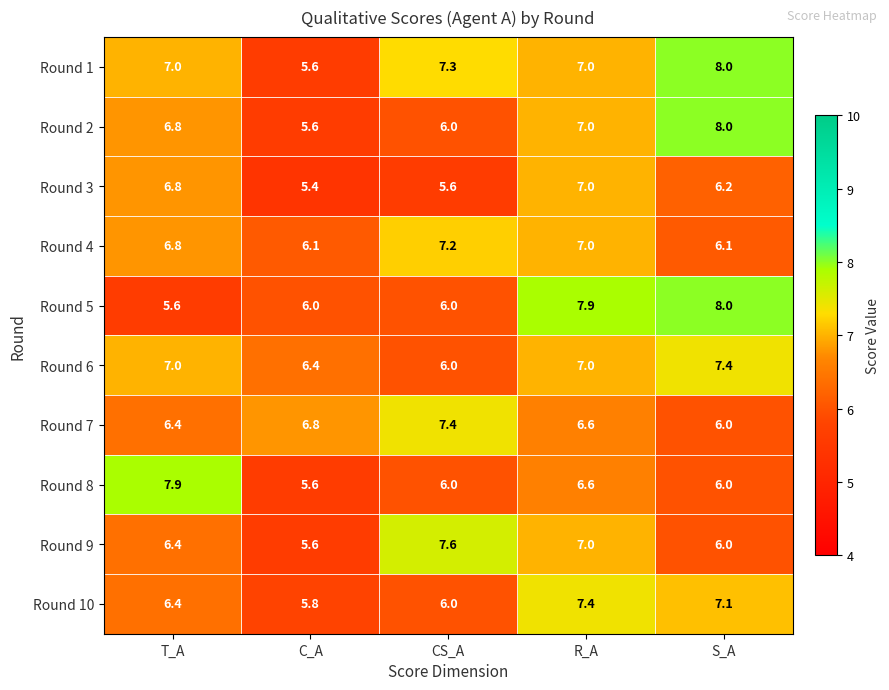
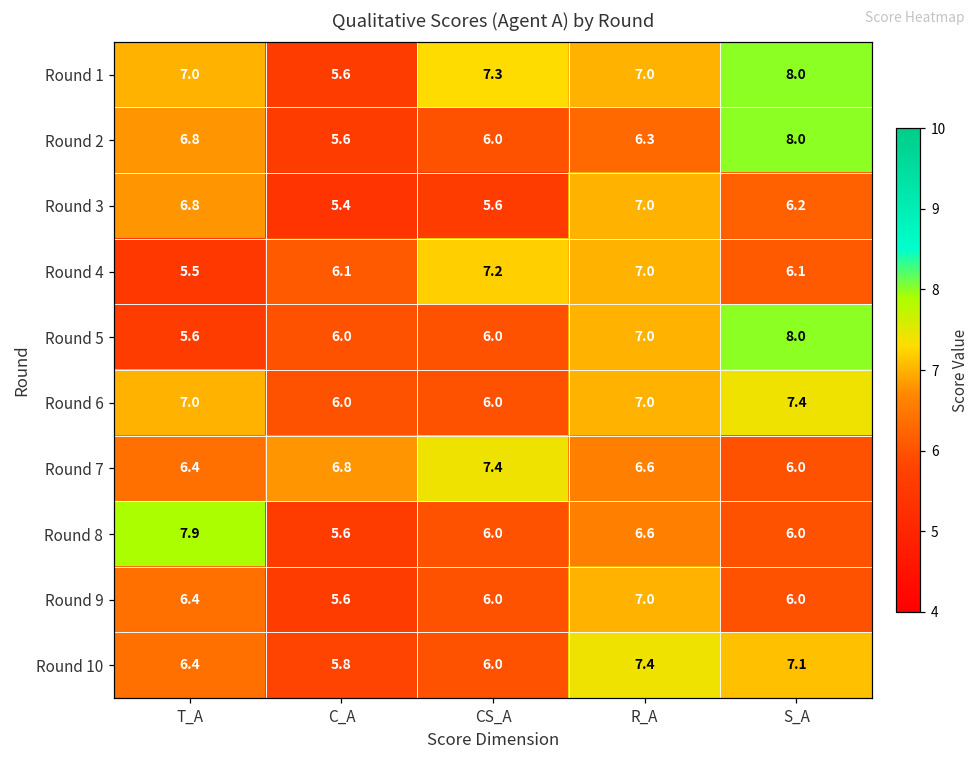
Round 2, R_A: 7.0 -> 6.3
Round 4, T_A: 6.8 -> 5.5
Round 5, R_A: 7.9 -> 7.0
Round 6, C_A: 6.4 -> 6.0
Round 9, CS_A: 7.6 -> 6.0
